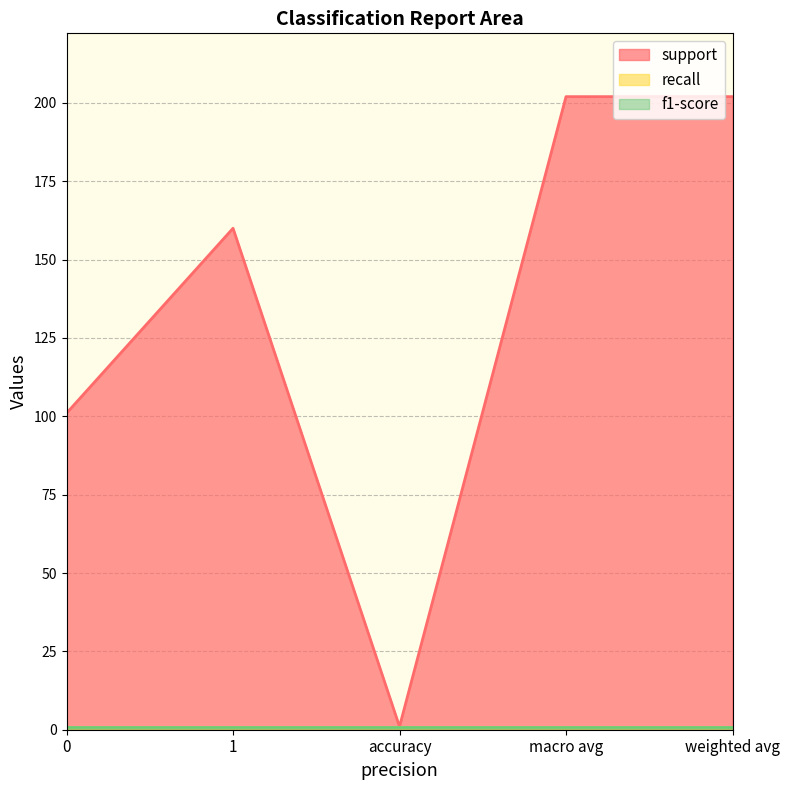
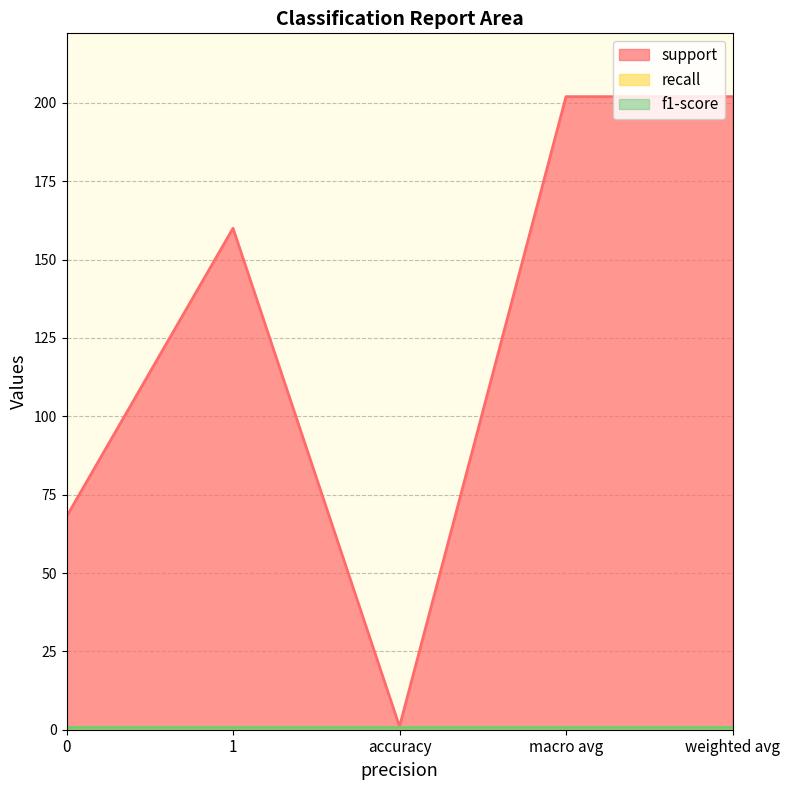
support, 0: 101 -> 68
